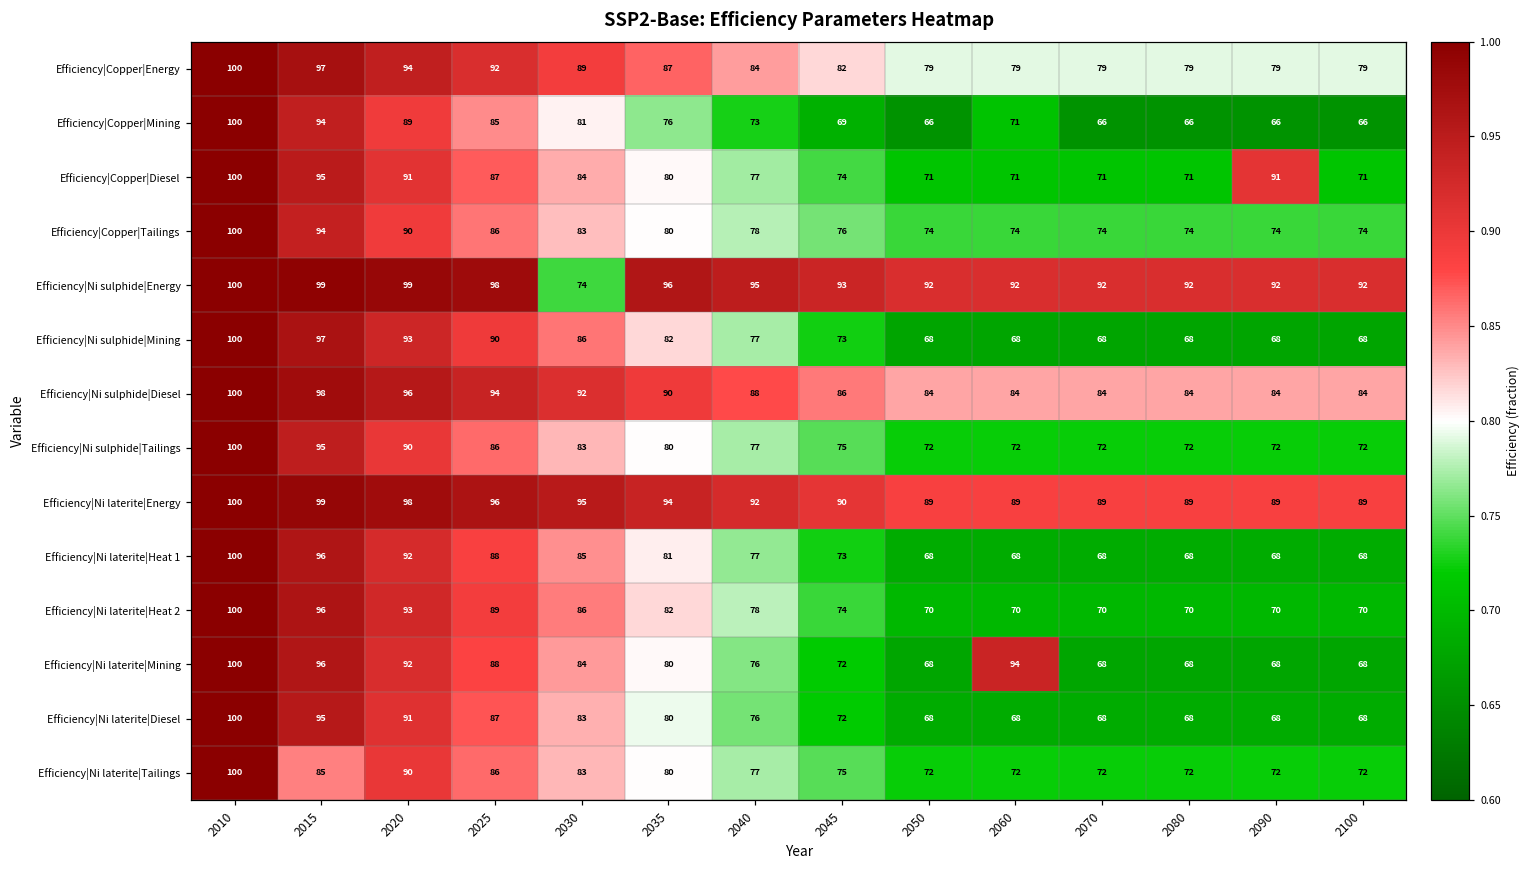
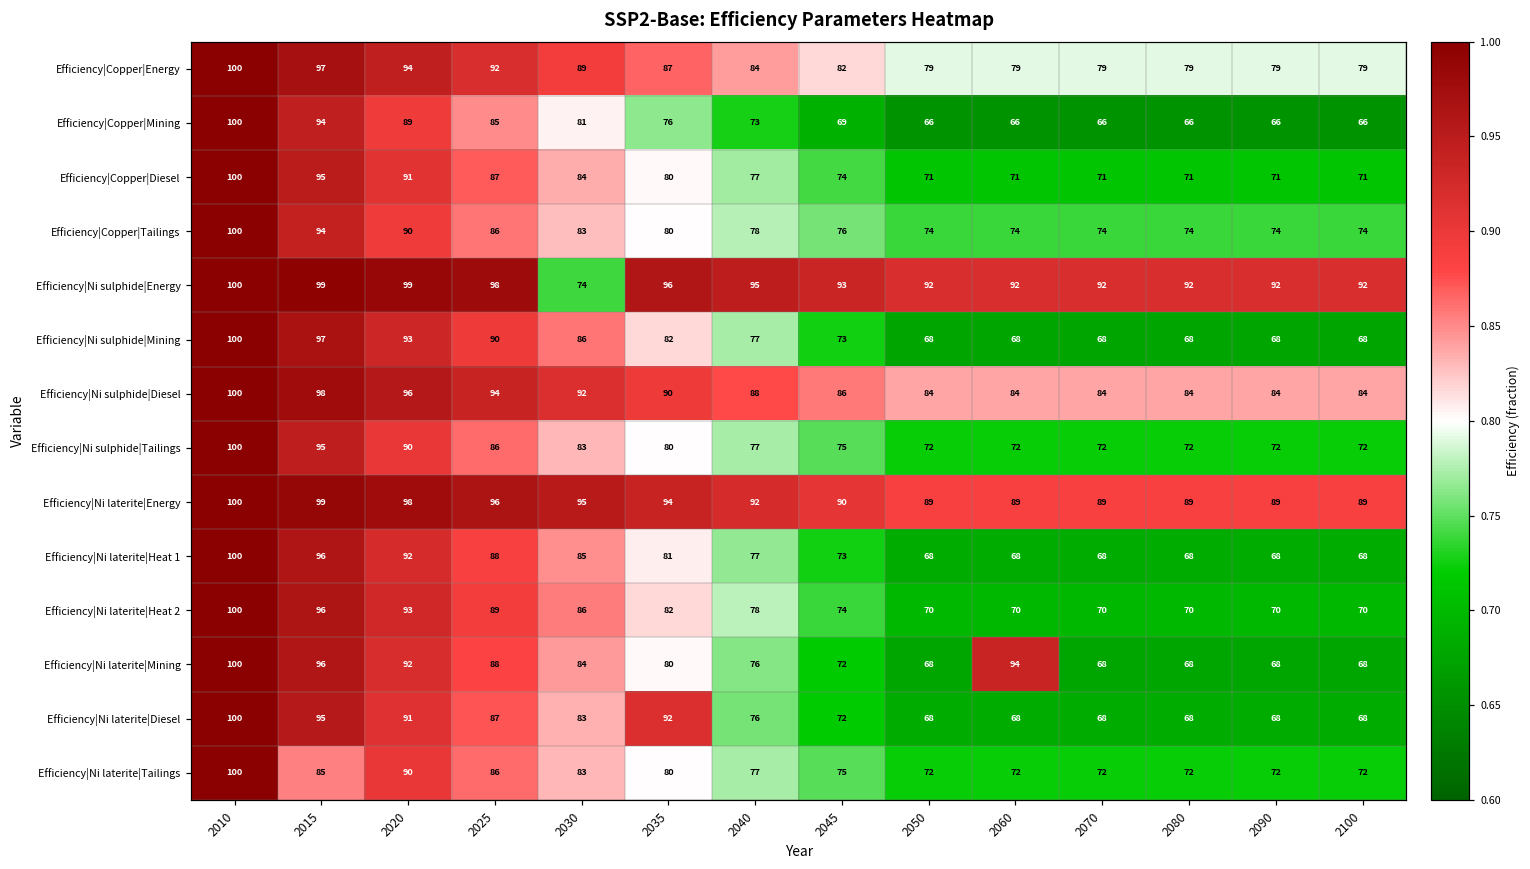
Efficiency|Copper|Mining, 2060: 71 -> 66
Efficiency|Copper|Diesel, 2090: 91 -> 71
Efficiency|Ni laterite|Diesel, 2035: 80 -> 92
